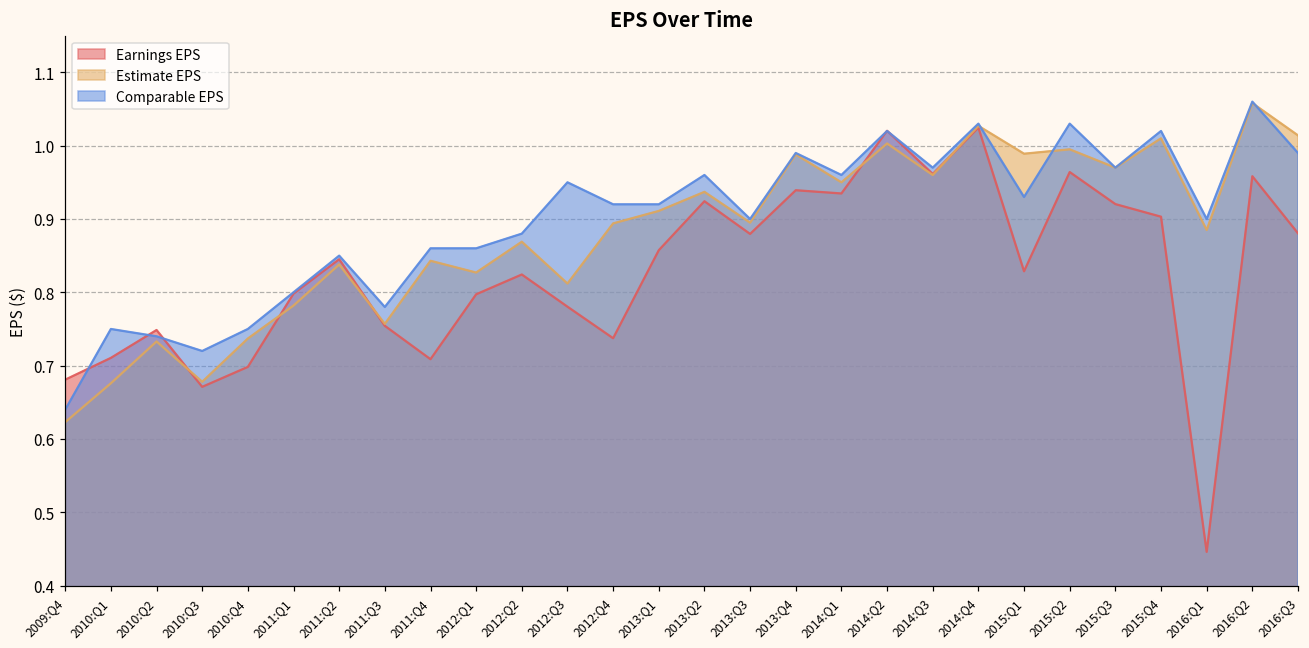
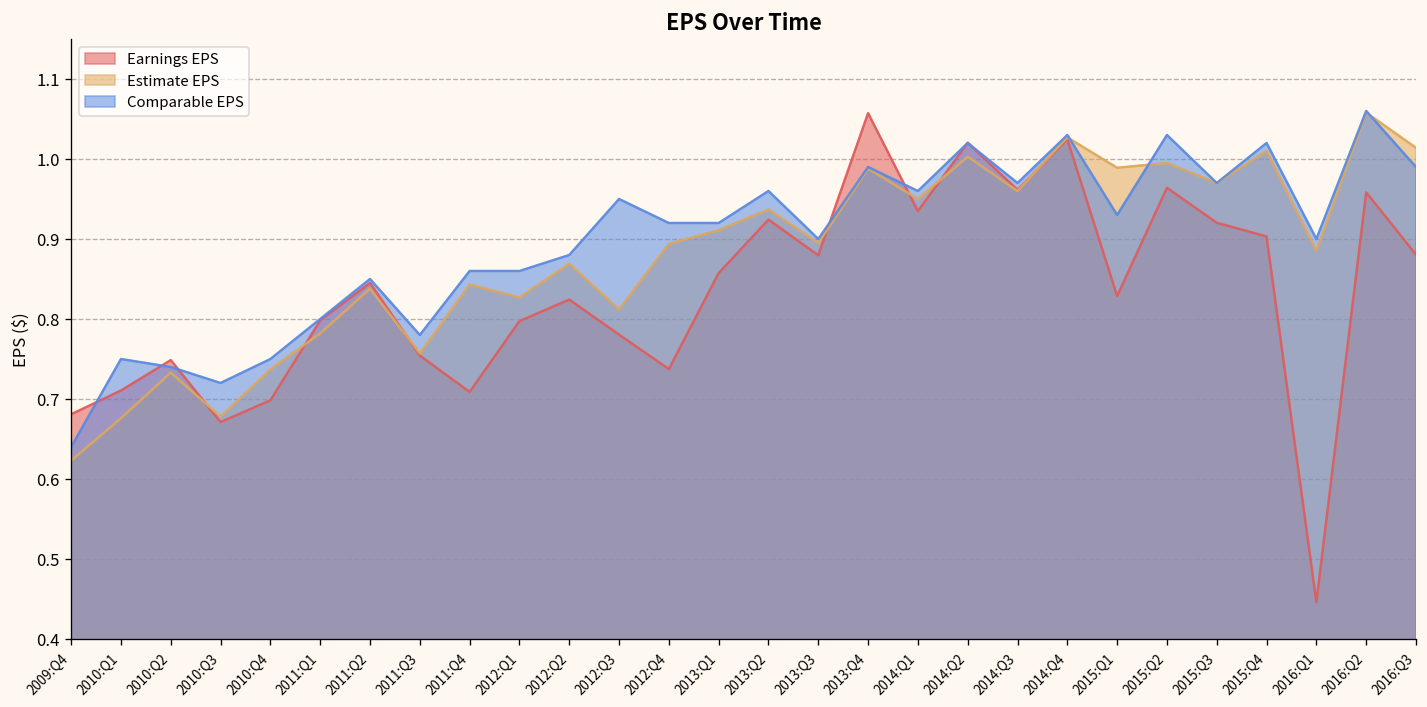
Earnings EPS, 2013:Q4: 0.94 -> 1.06
